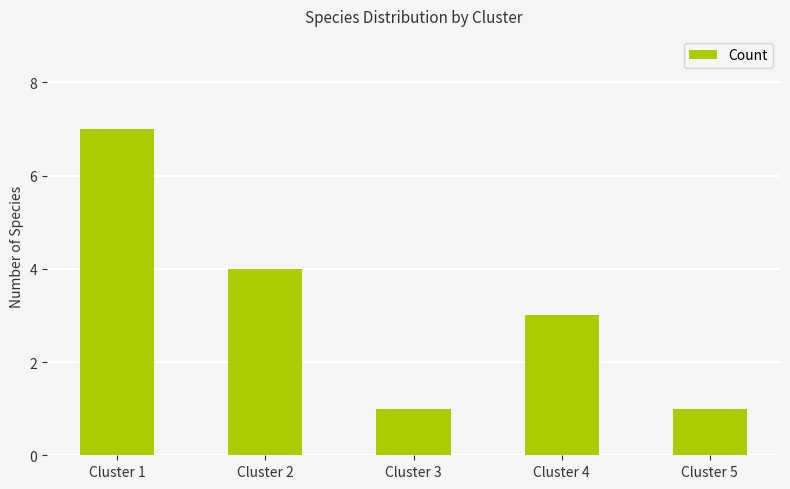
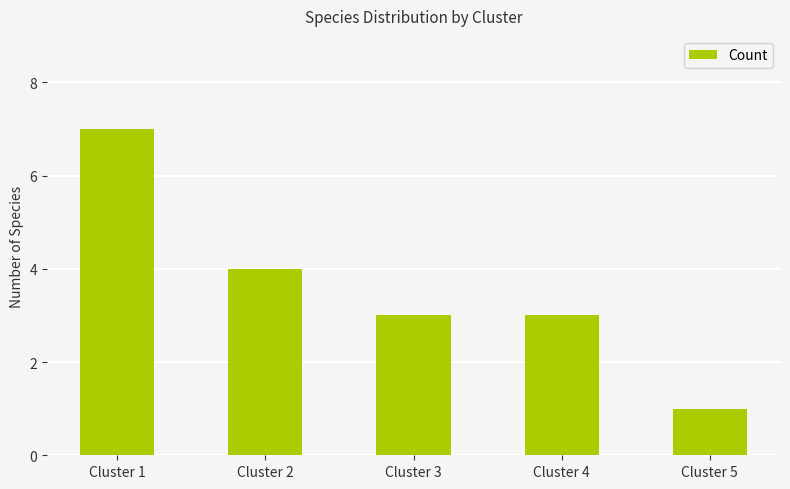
Cluster 3: 1 -> 3
